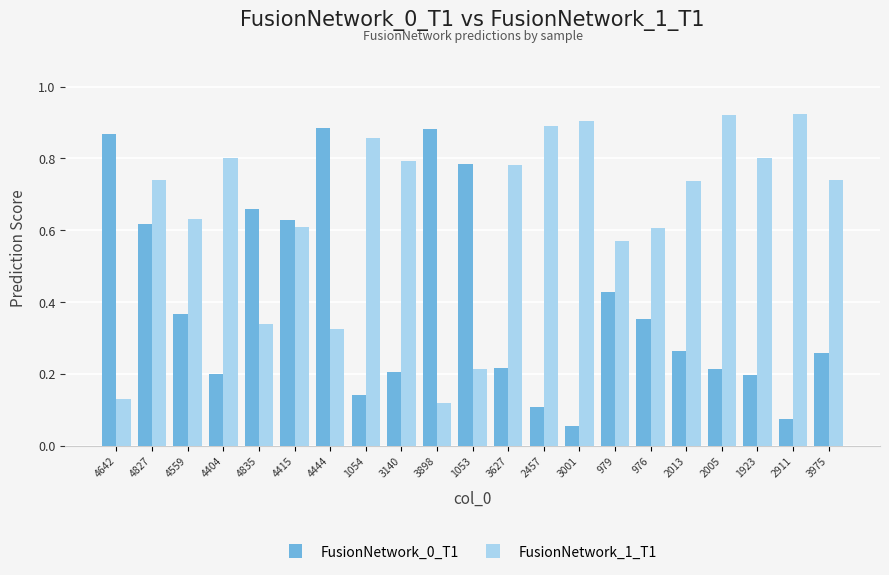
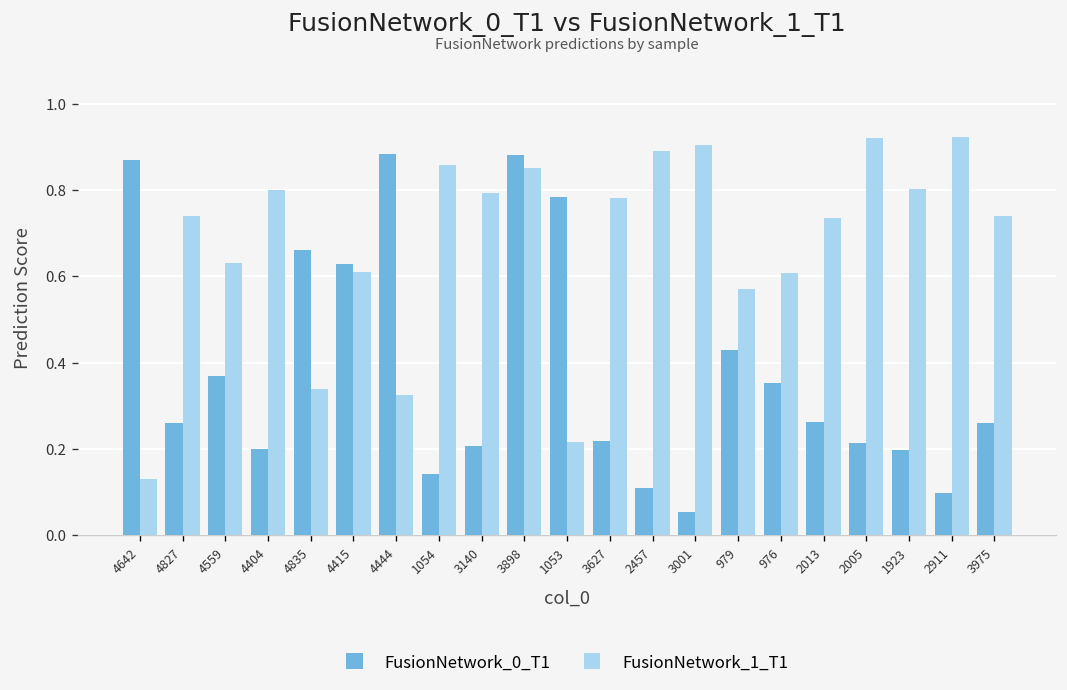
FusionNetwork_0_T1, 4827: 0.62 -> 0.26
FusionNetwork_1_T1, 3898: 0.12 -> 0.85
FusionNetwork_0_T1, 2911: 0.08 -> 0.10
